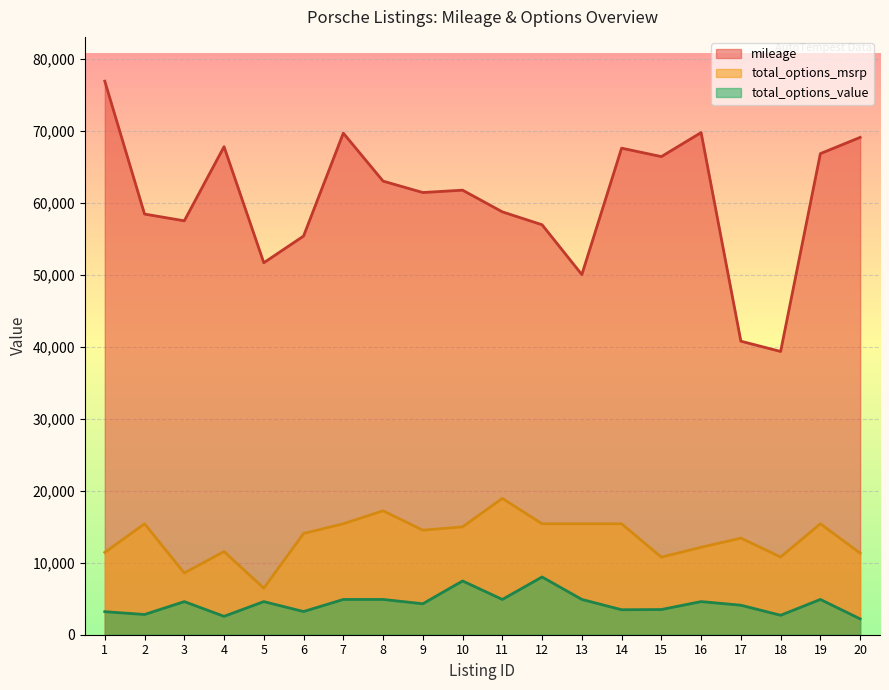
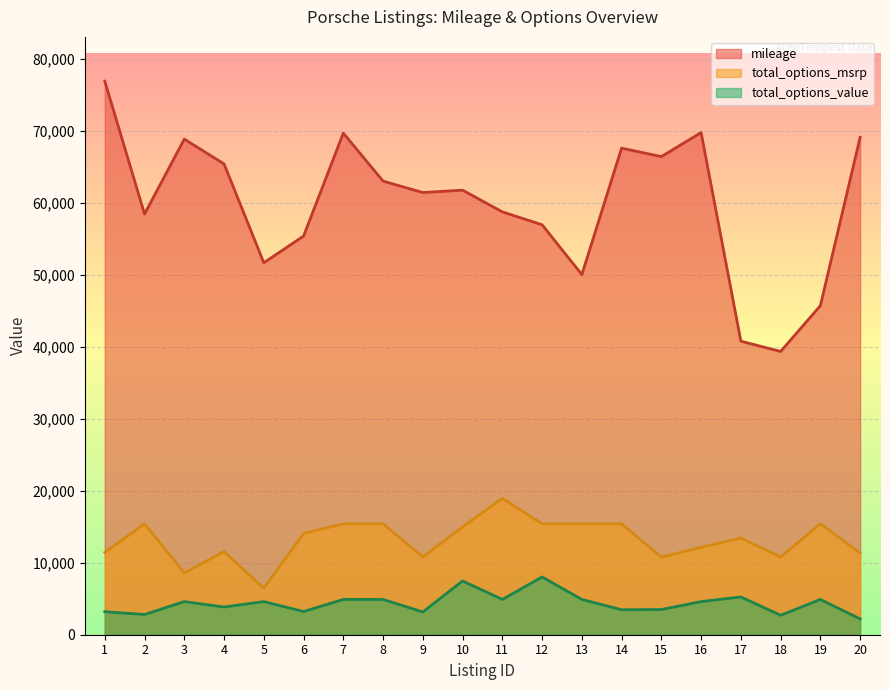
mileage, 3: 57,000 -> 69,000
mileage, 4: 68,000 -> 65,000
total_options_value, 4: 3,000 -> 4,000
total_options_msrp, 8: 17,000 -> 15,000
total_options_msrp, 9: 15,000 -> 11,000
total_options_value, 9: 4,000 -> 3,000
total_options_value, 17: 4,000 -> 5,000
mileage, 19: 67,000 -> 46,000
